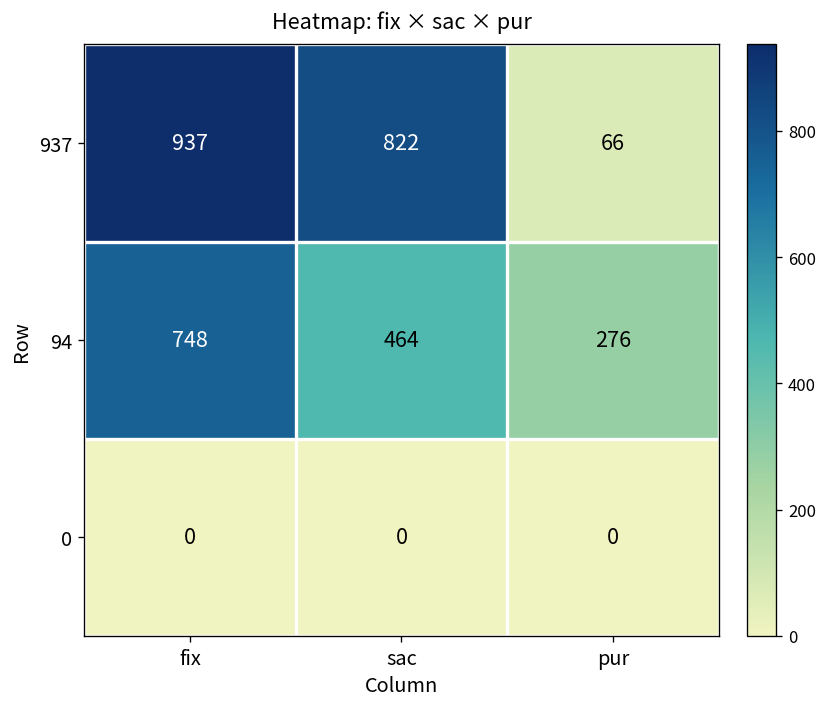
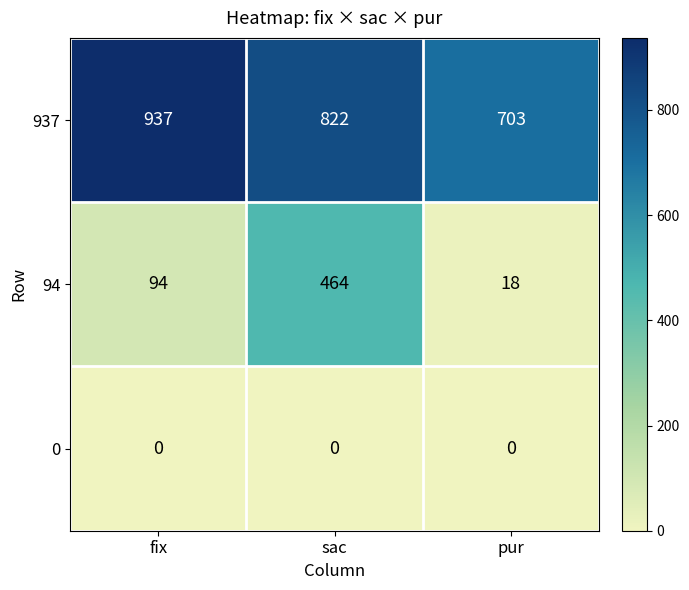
937, pur: 66 -> 703
94, fix: 748 -> 94
94, pur: 276 -> 18
